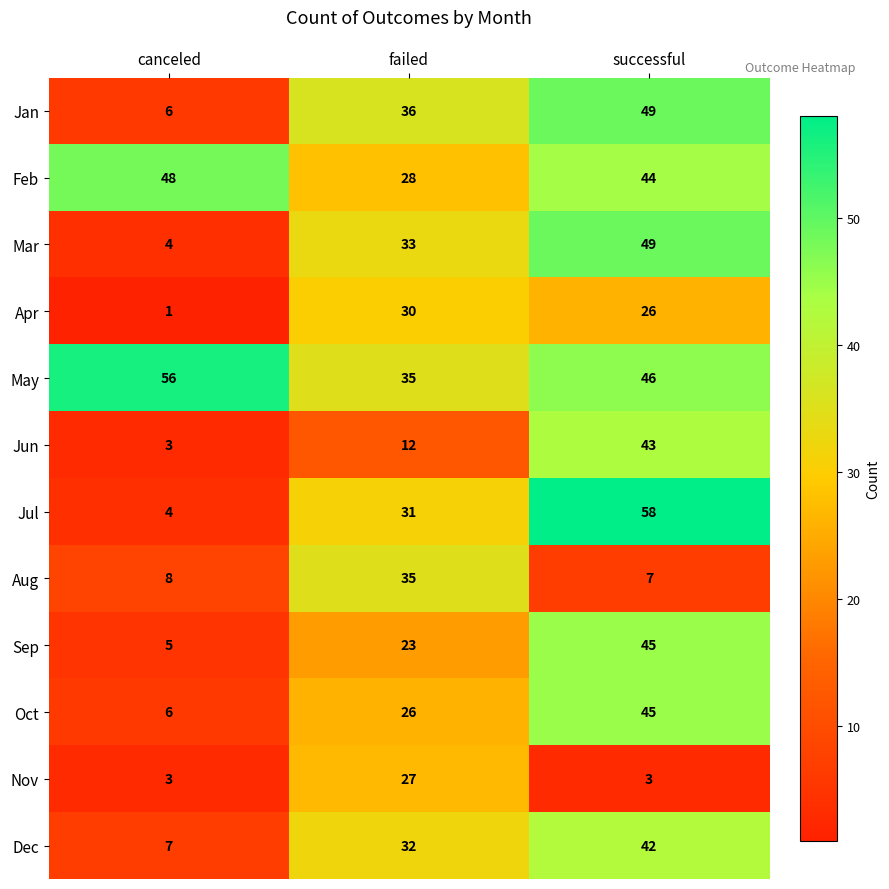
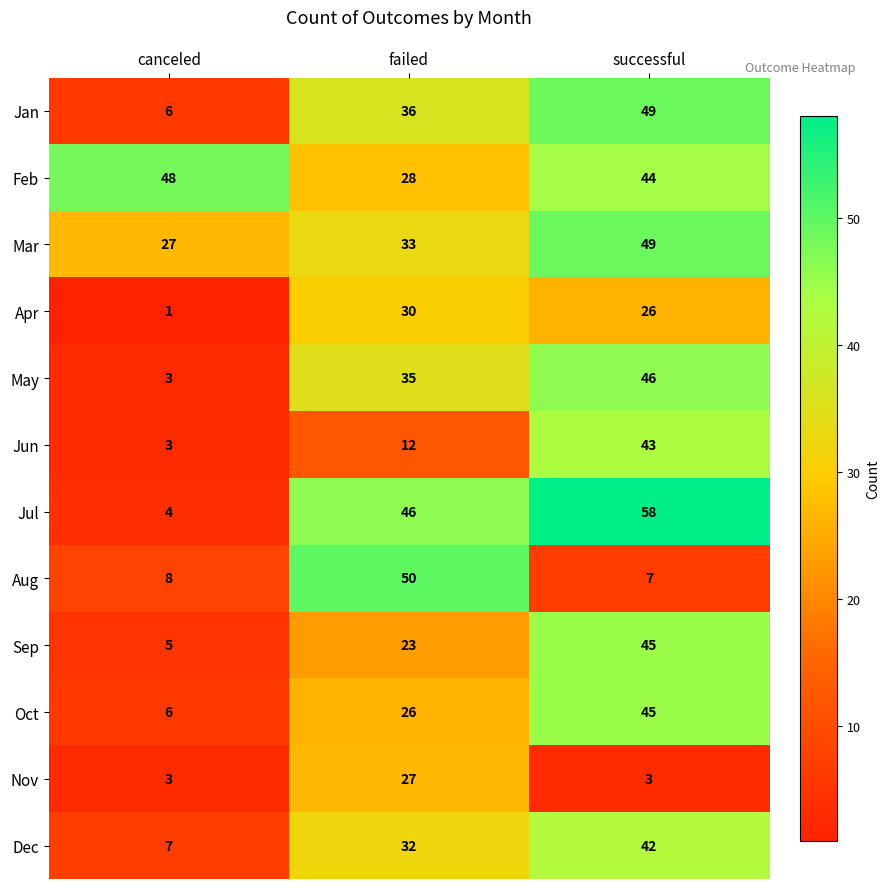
Mar, canceled: 4 -> 27
May, canceled: 56 -> 3
Jul, failed: 31 -> 46
Aug, failed: 35 -> 50
